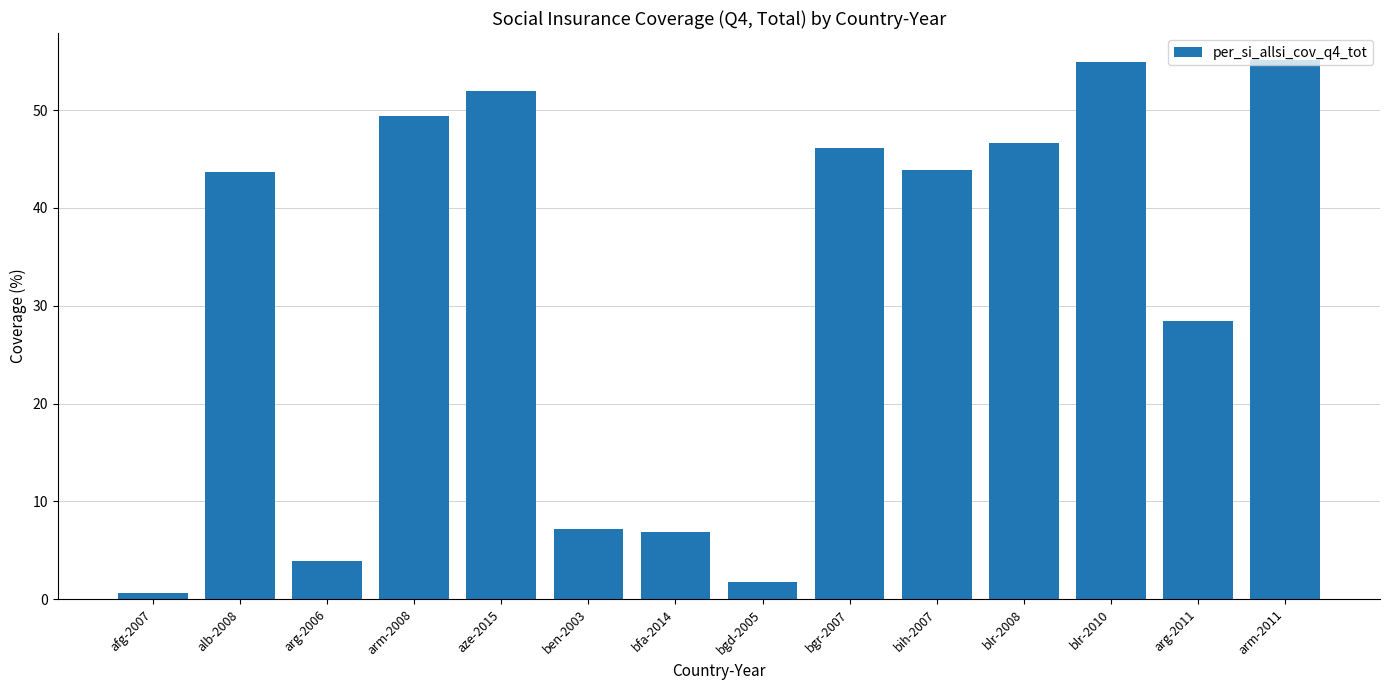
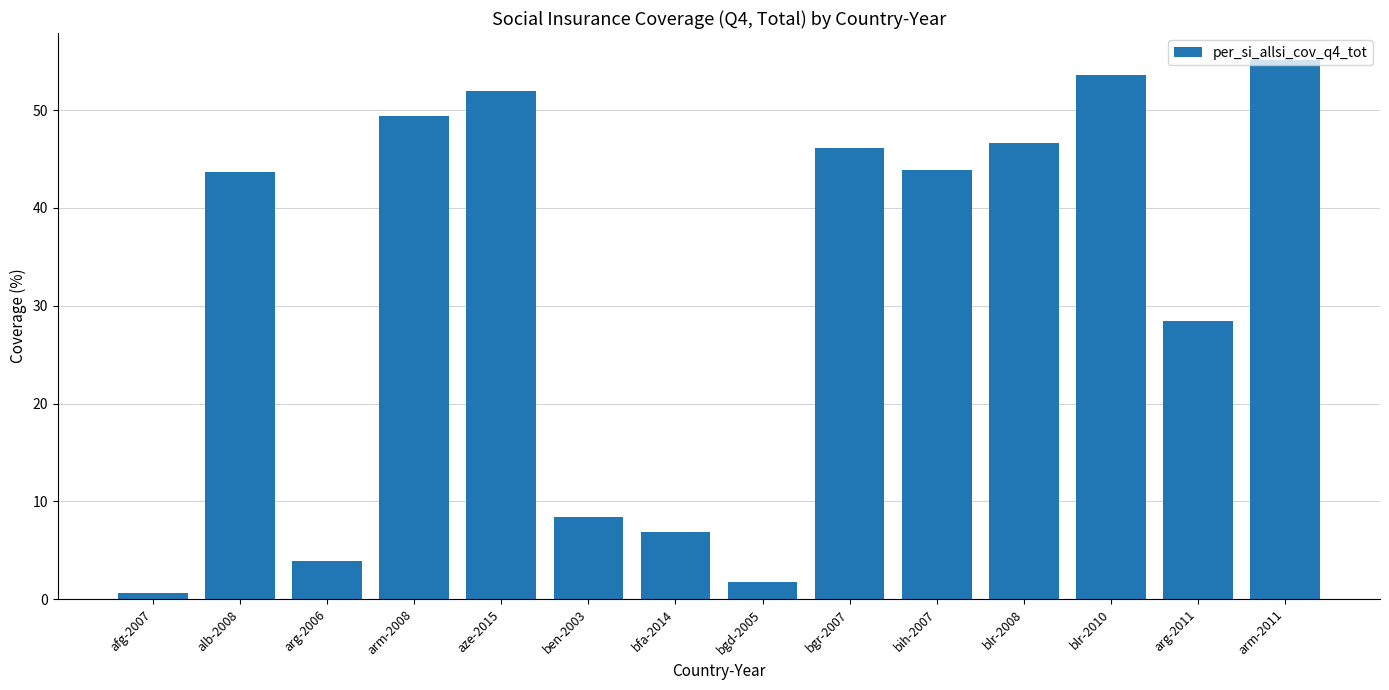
ben-2003: 7 -> 8
blr-2010: 55 -> 54
